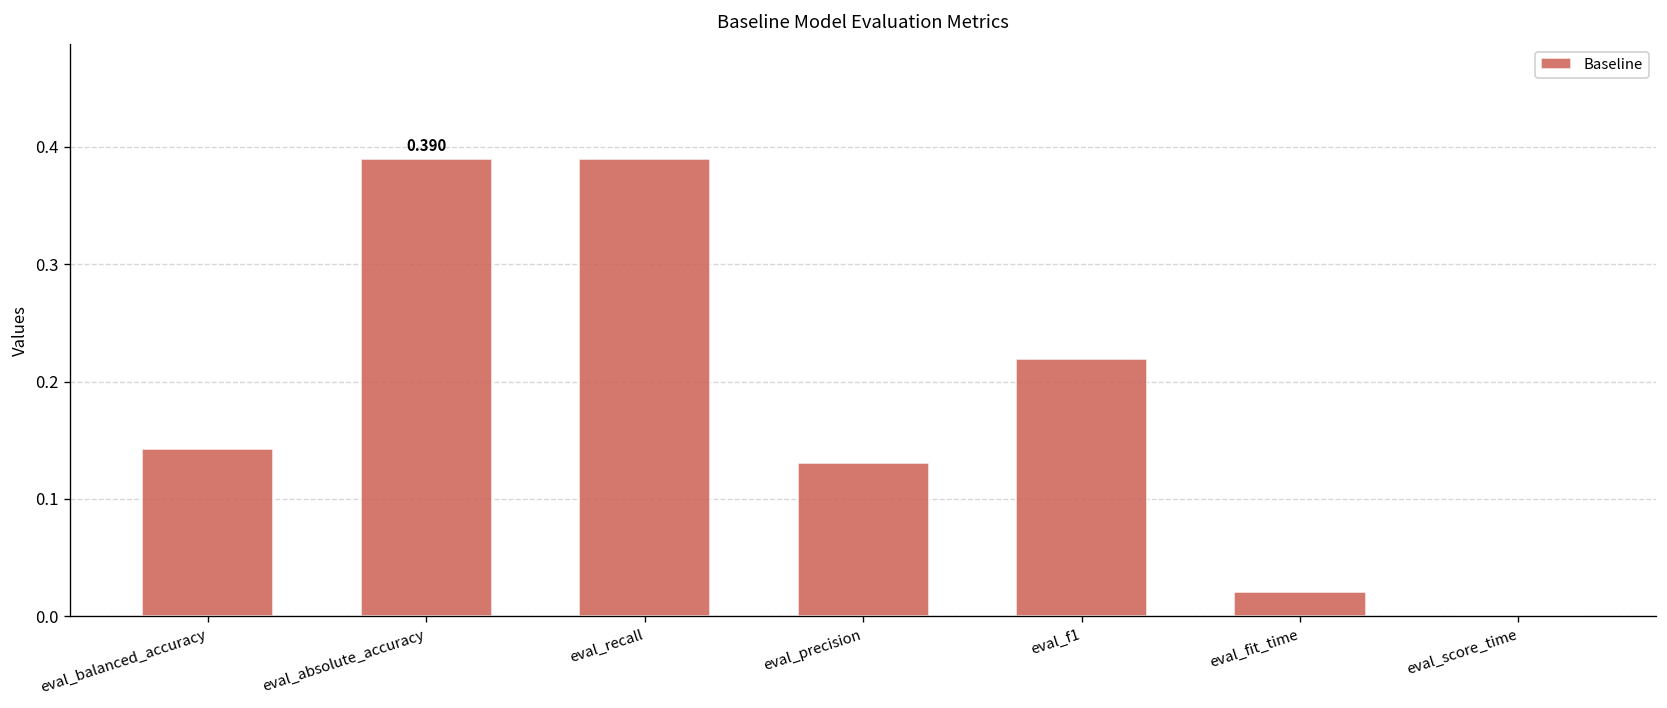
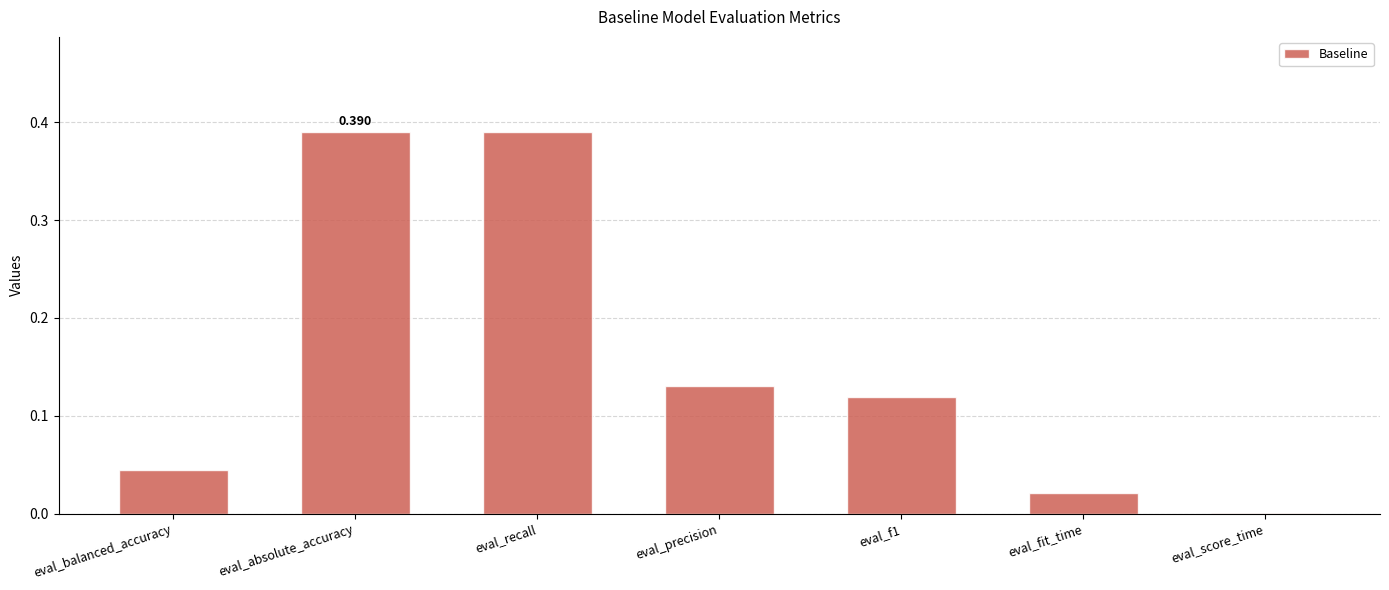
eval_balanced_accuracy: 0.14 -> 0.04
eval_f1: 0.22 -> 0.12
